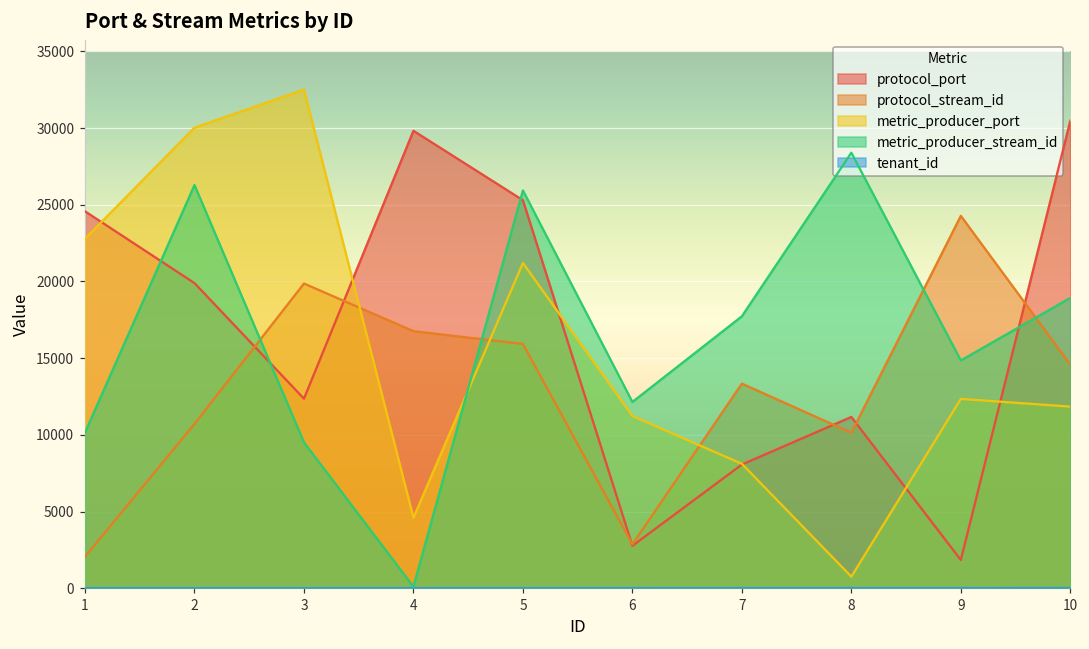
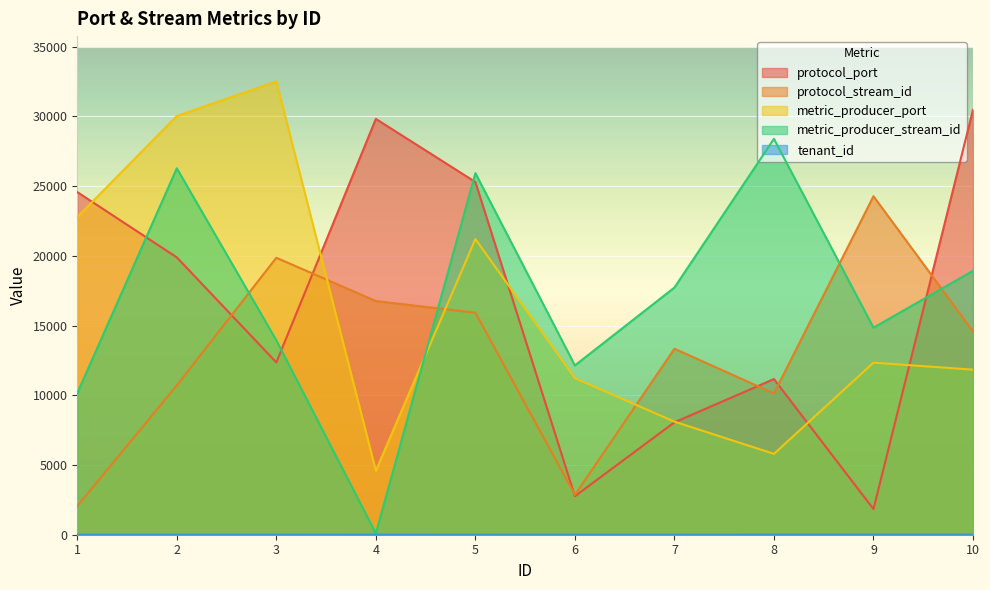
metric_producer_stream_id, 3: 9500 -> 13900
metric_producer_port, 8: 800 -> 5800
